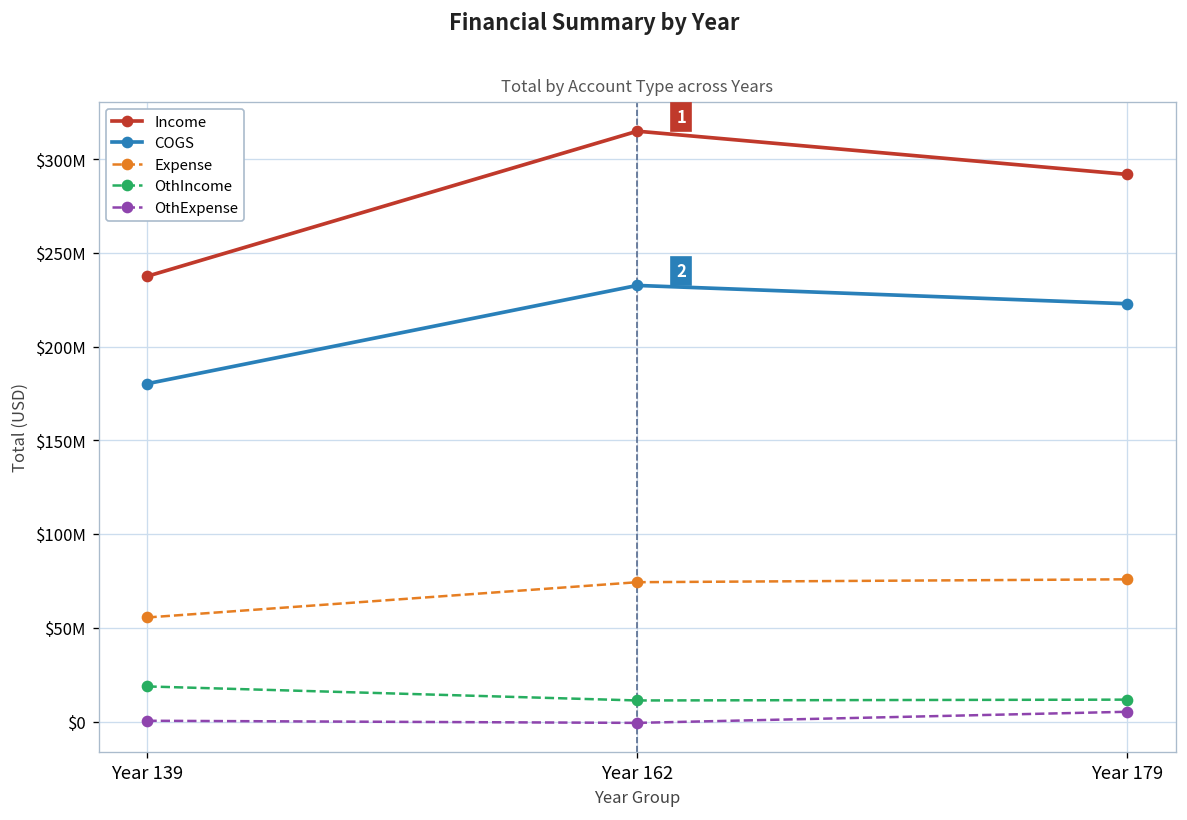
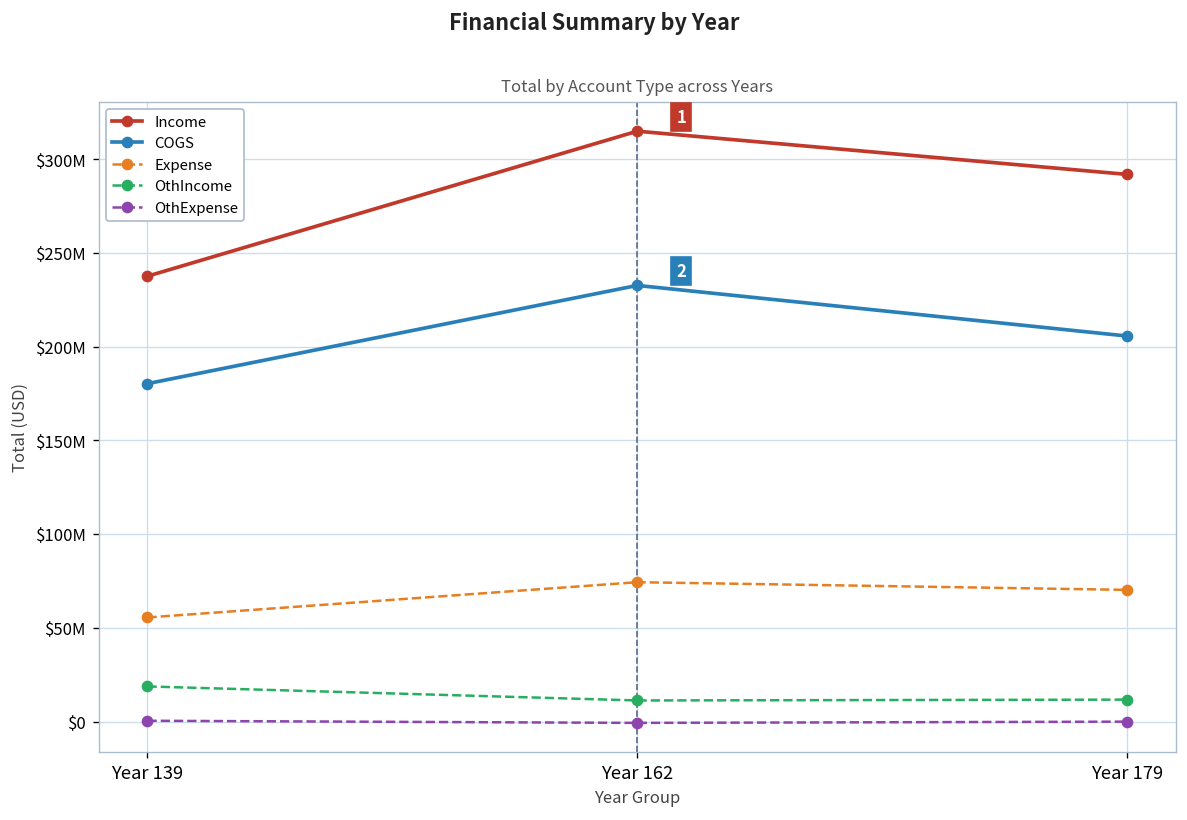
COGS, Year 179: $223000000 -> $206000000
Expense, Year 179: $76000000 -> $70000000
OthExpense, Year 179: $5000000 -> $0
